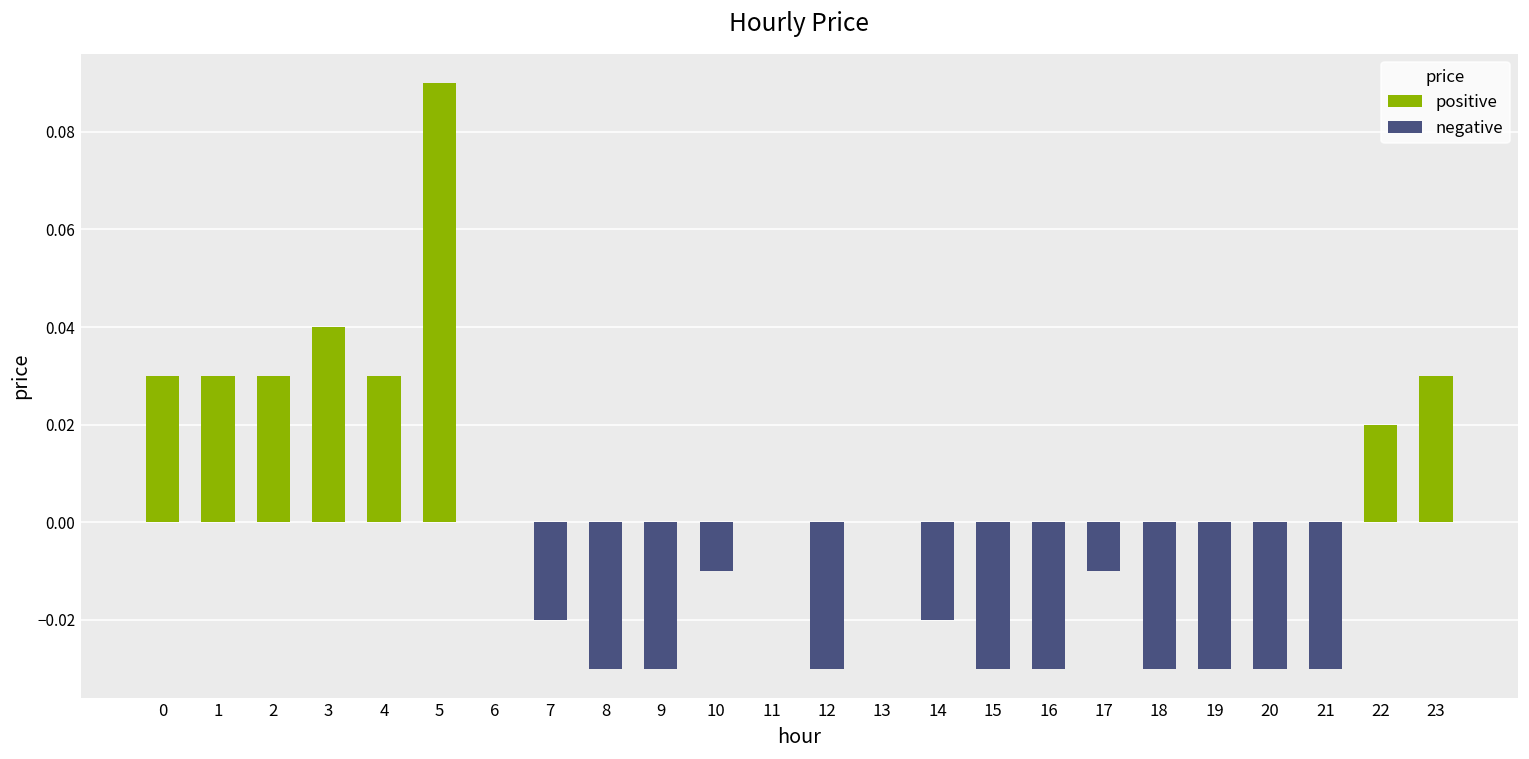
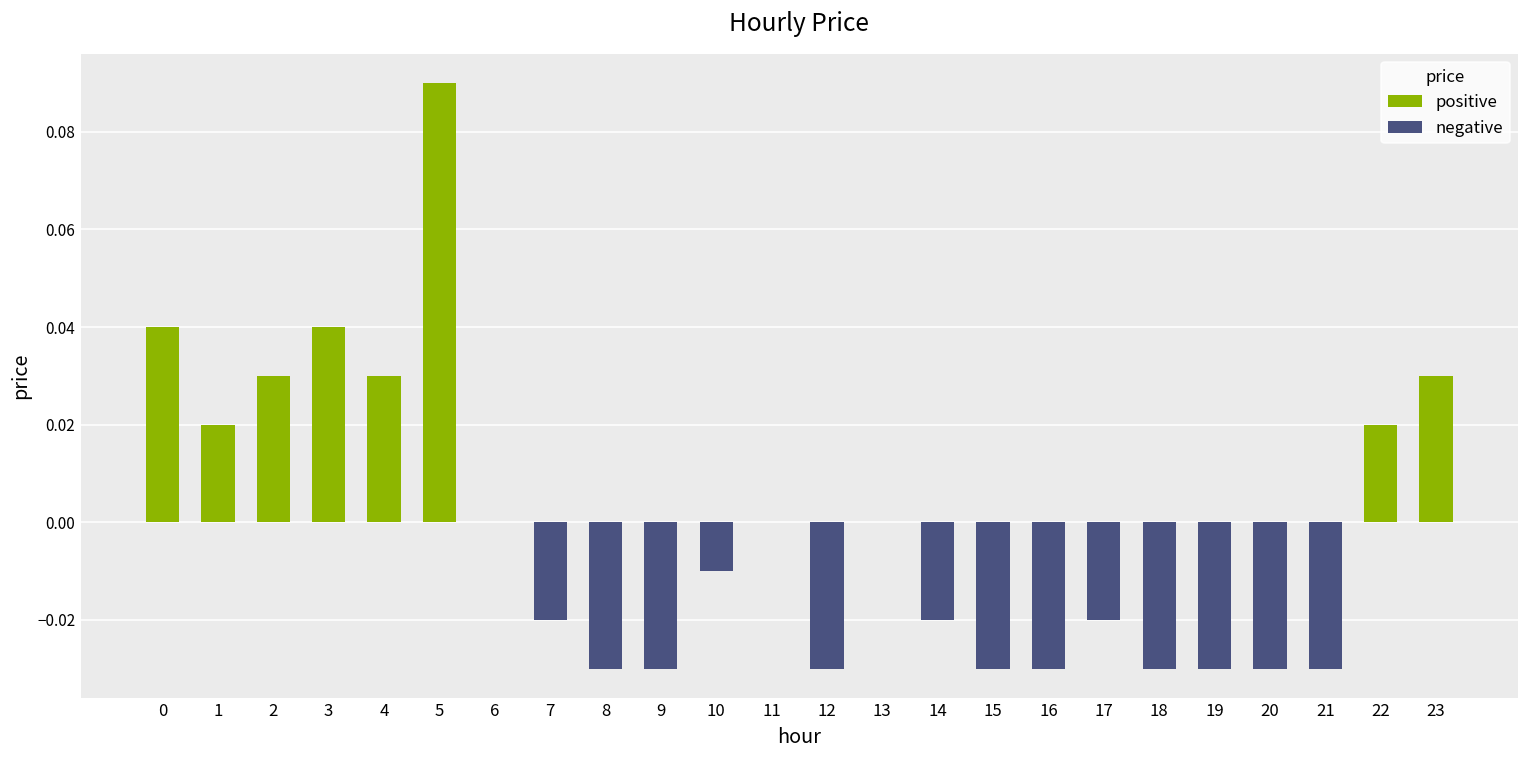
0: 0.03 -> 0.04
1: 0.03 -> 0.02
17: -0.01 -> -0.02
